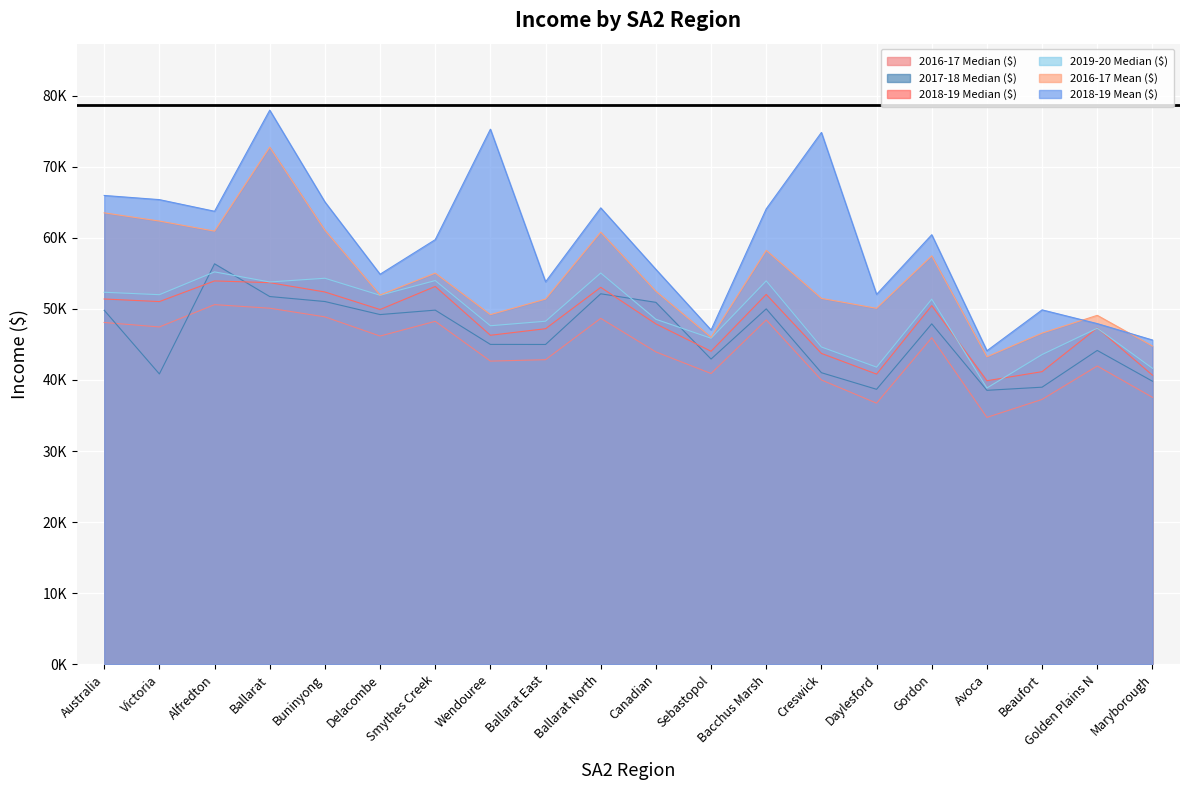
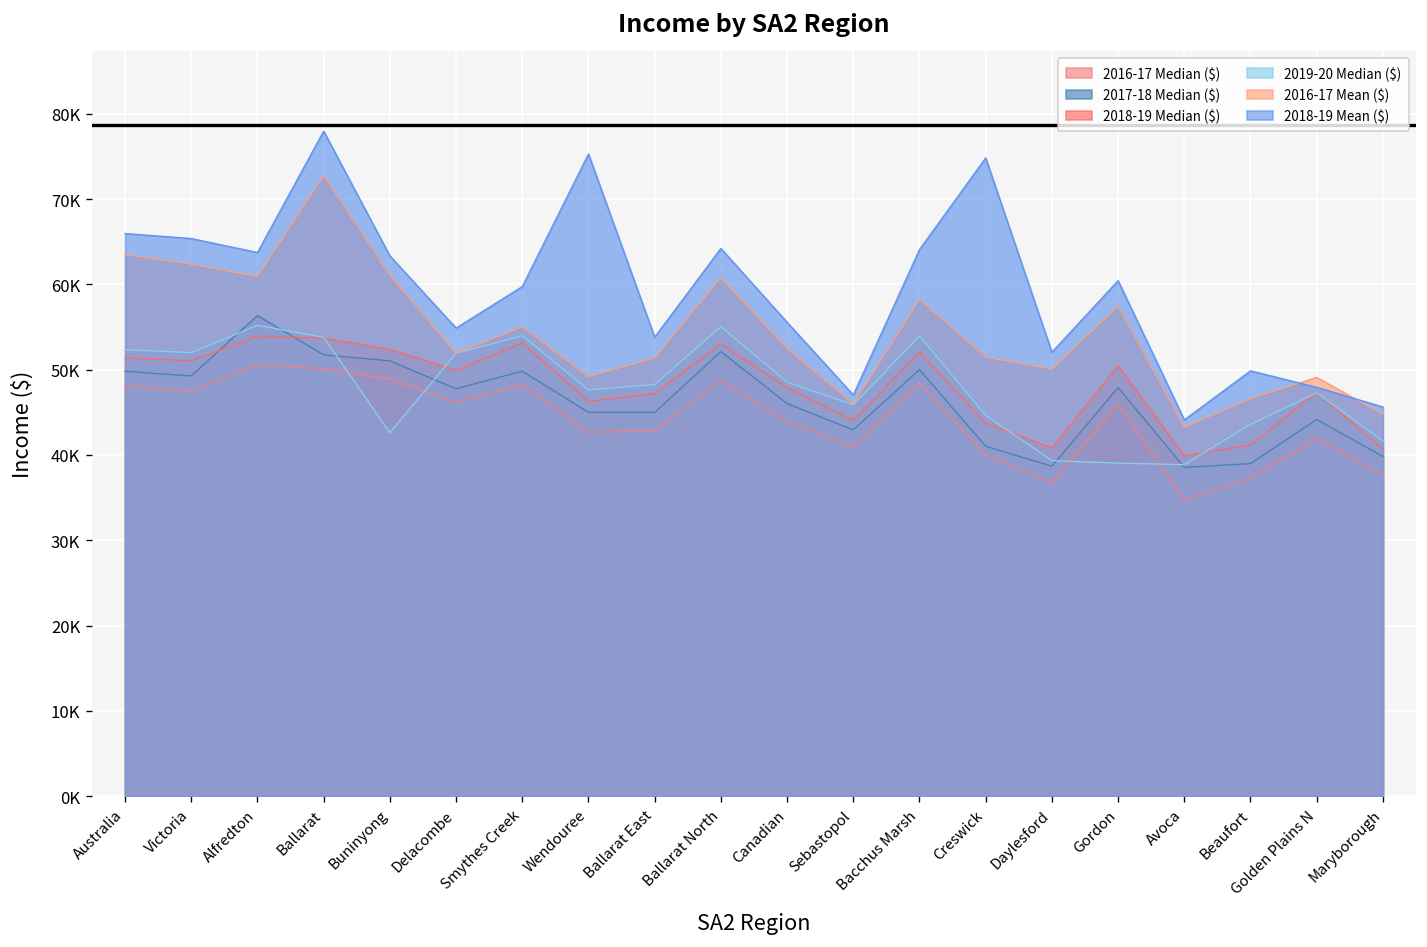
2017-18 Median ($), Victoria: 41000 -> 49000
2019-20 Median ($), Buninyong: 54000 -> 43000
2018-19 Mean ($), Buninyong: 65000 -> 63000
2017-18 Median ($), Delacombe: 49000 -> 48000
2017-18 Median ($), Canadian: 51000 -> 46000
2019-20 Median ($), Daylesford: 42000 -> 39000
2019-20 Median ($), Gordon: 51000 -> 39000
